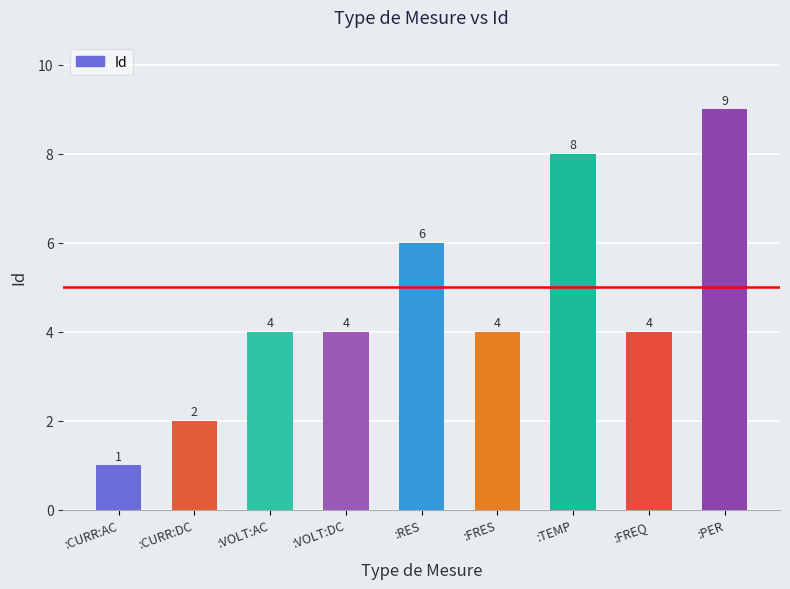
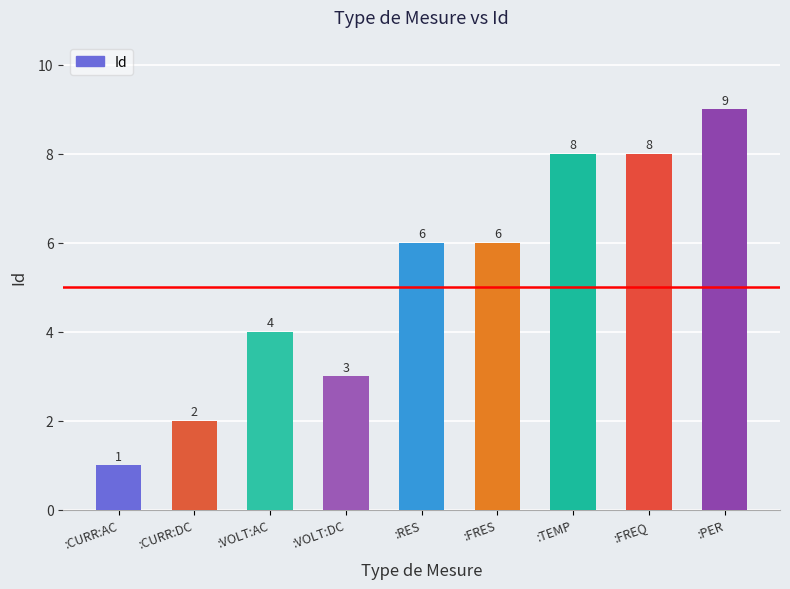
:VOLT:DC: 4 -> 3
:FRES: 4 -> 6
:FREQ: 4 -> 8
